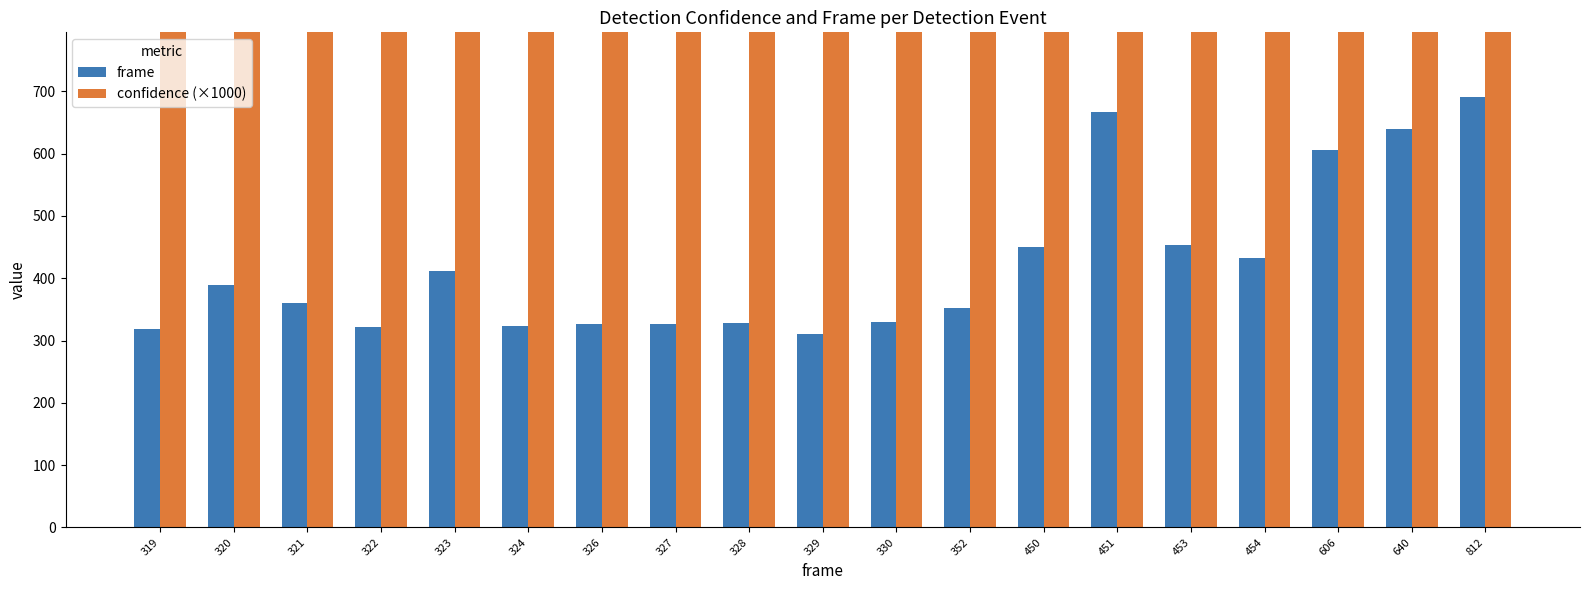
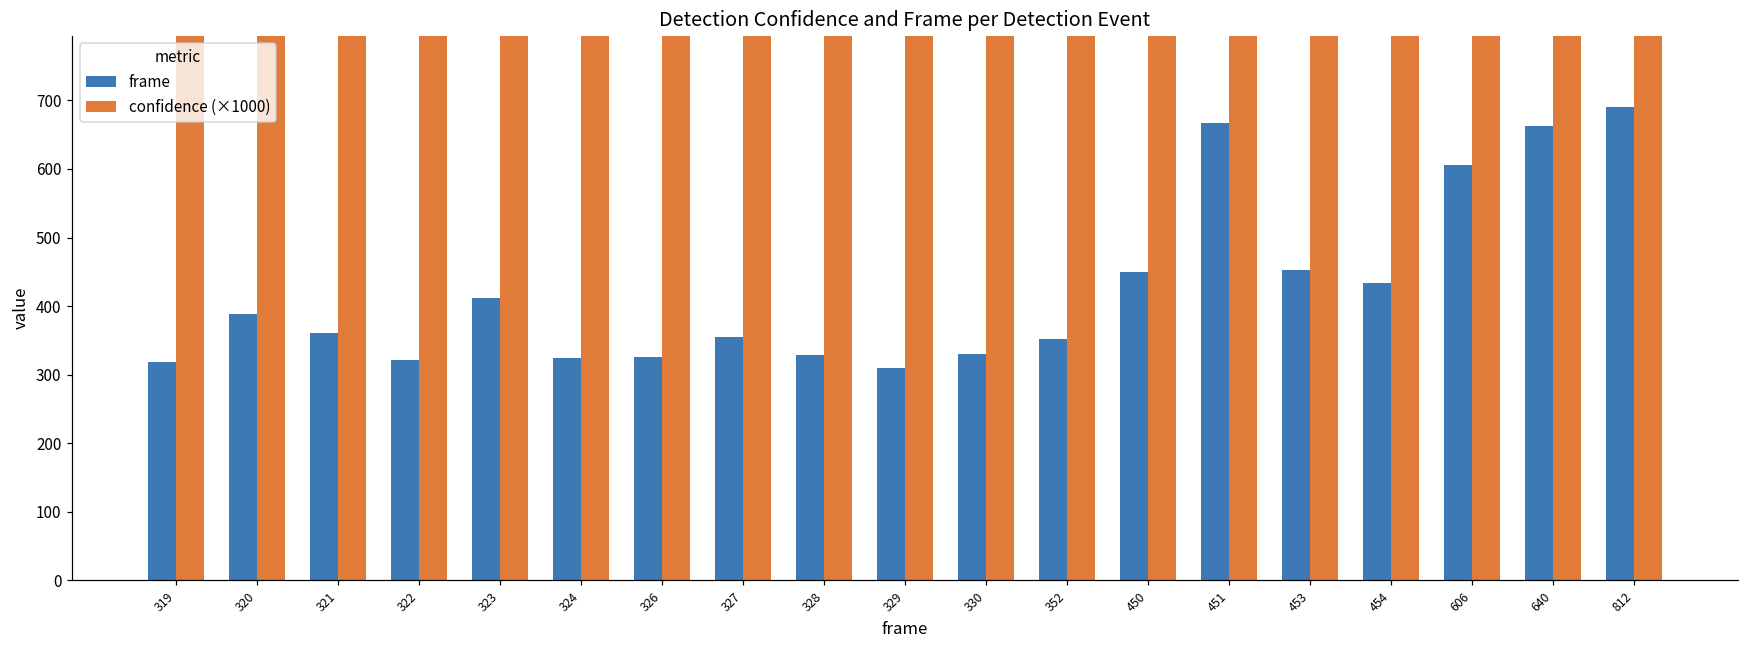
frame, 327: 330 -> 360
frame, 640: 640 -> 660
